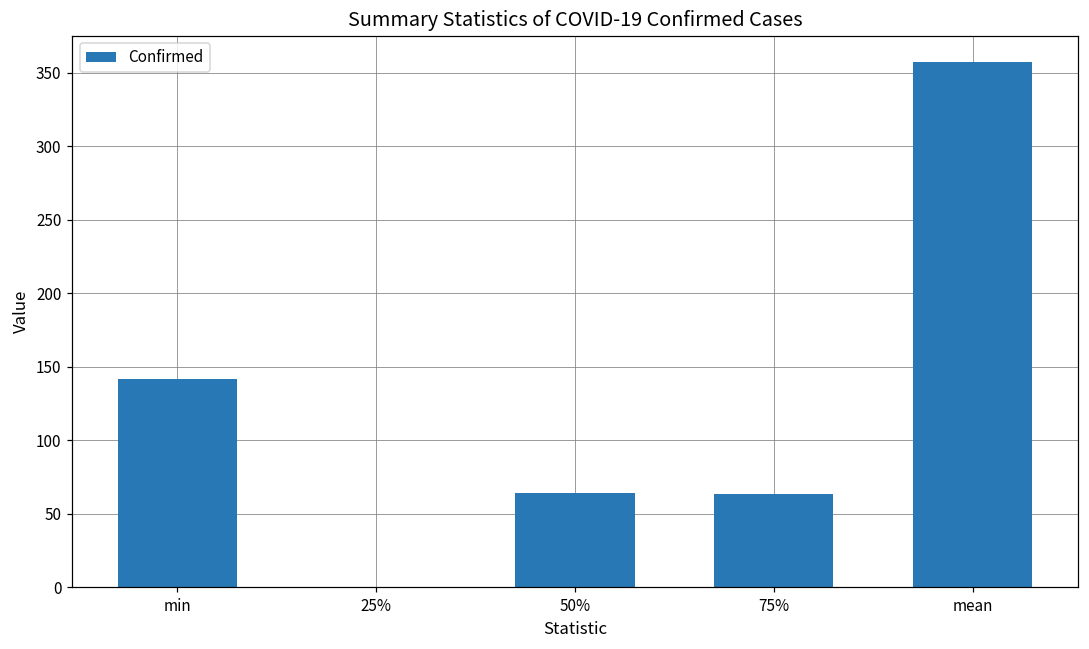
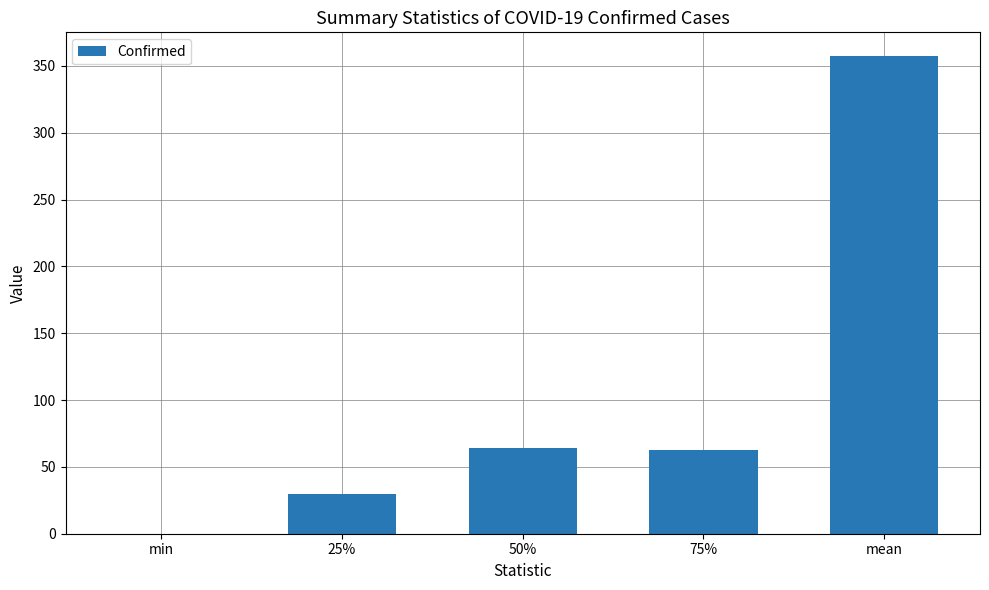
min: 142 -> 0
25%: 0 -> 30
